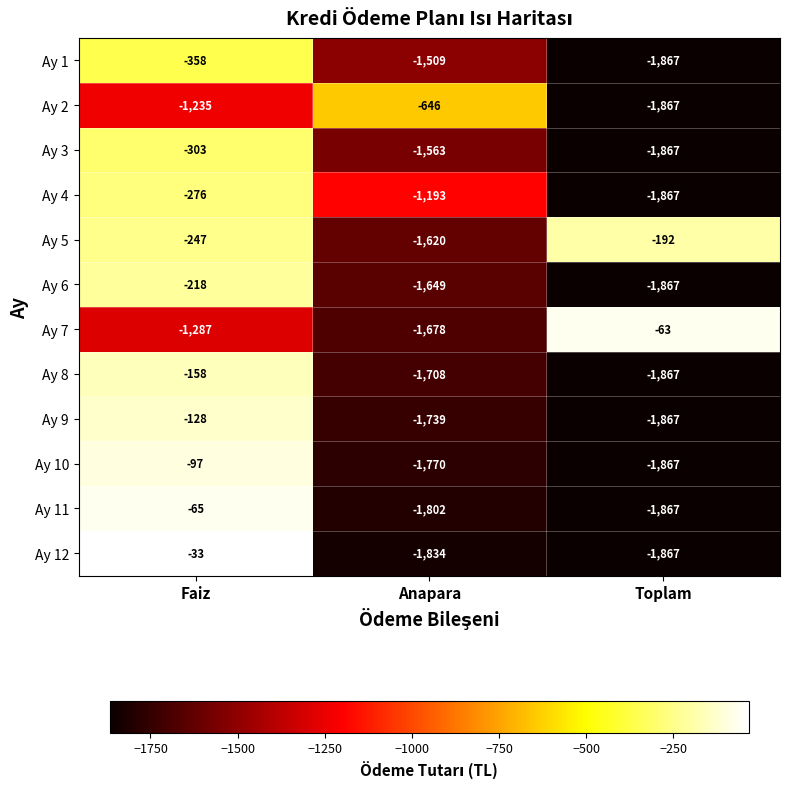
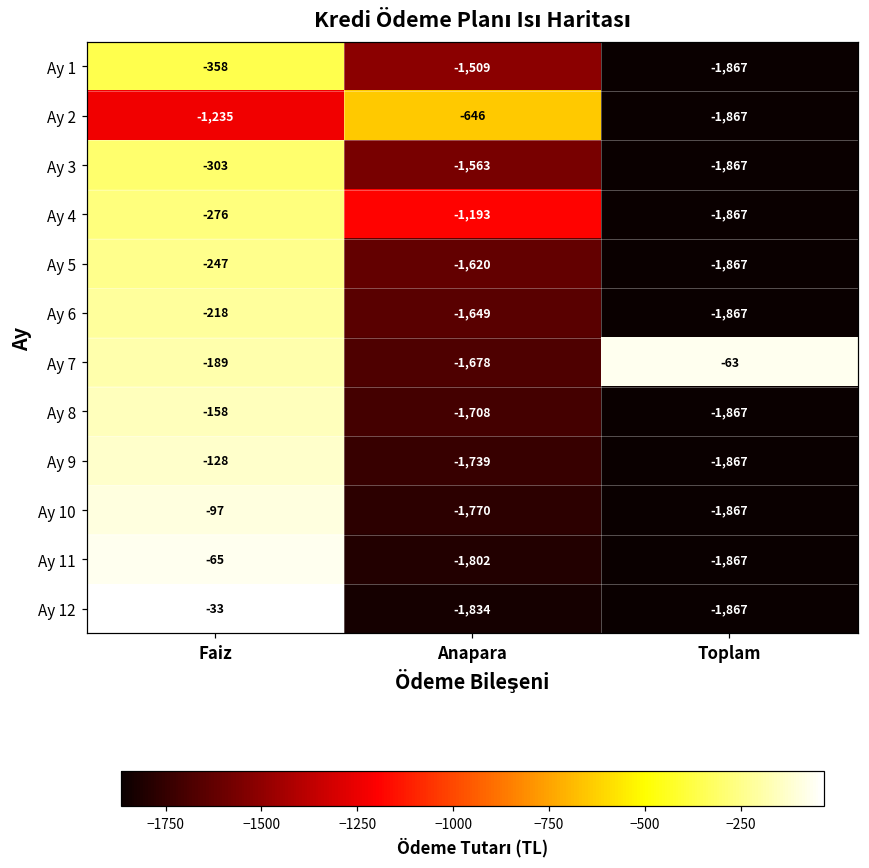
Ay 5, Toplam: -192 -> -1,867
Ay 7, Faiz: -1,287 -> -189
